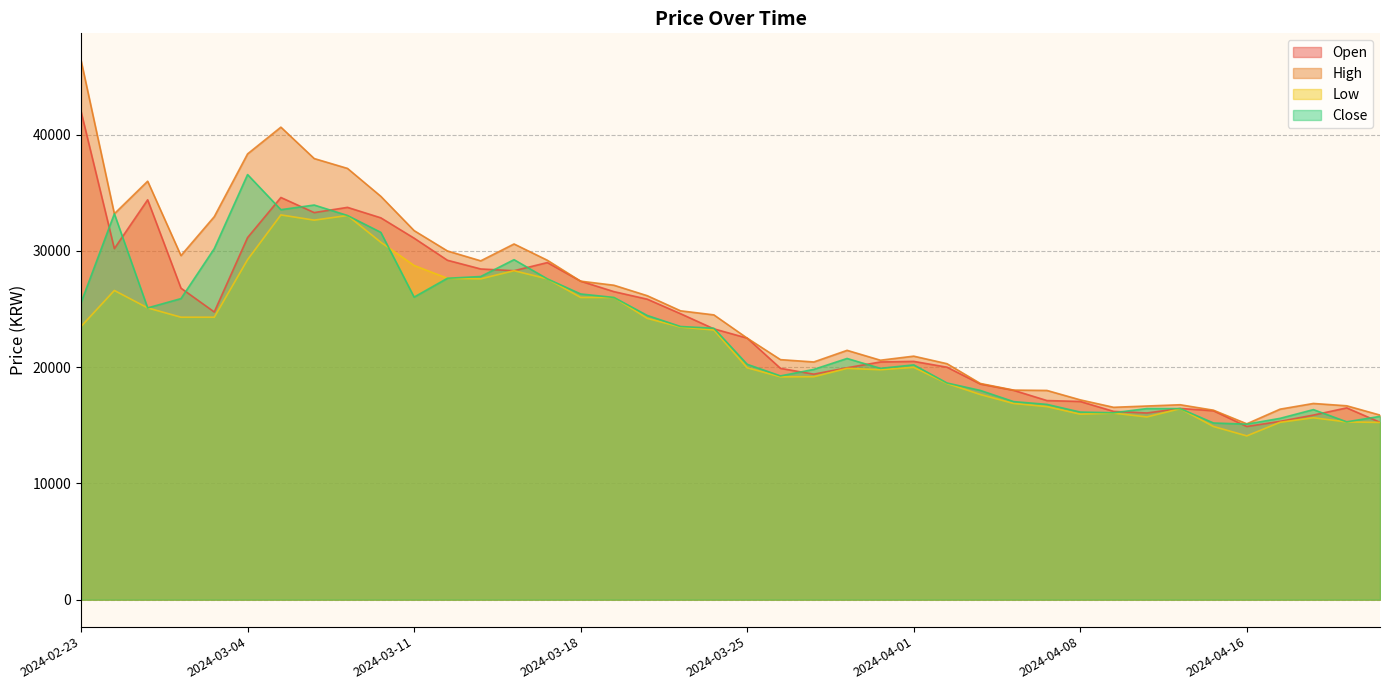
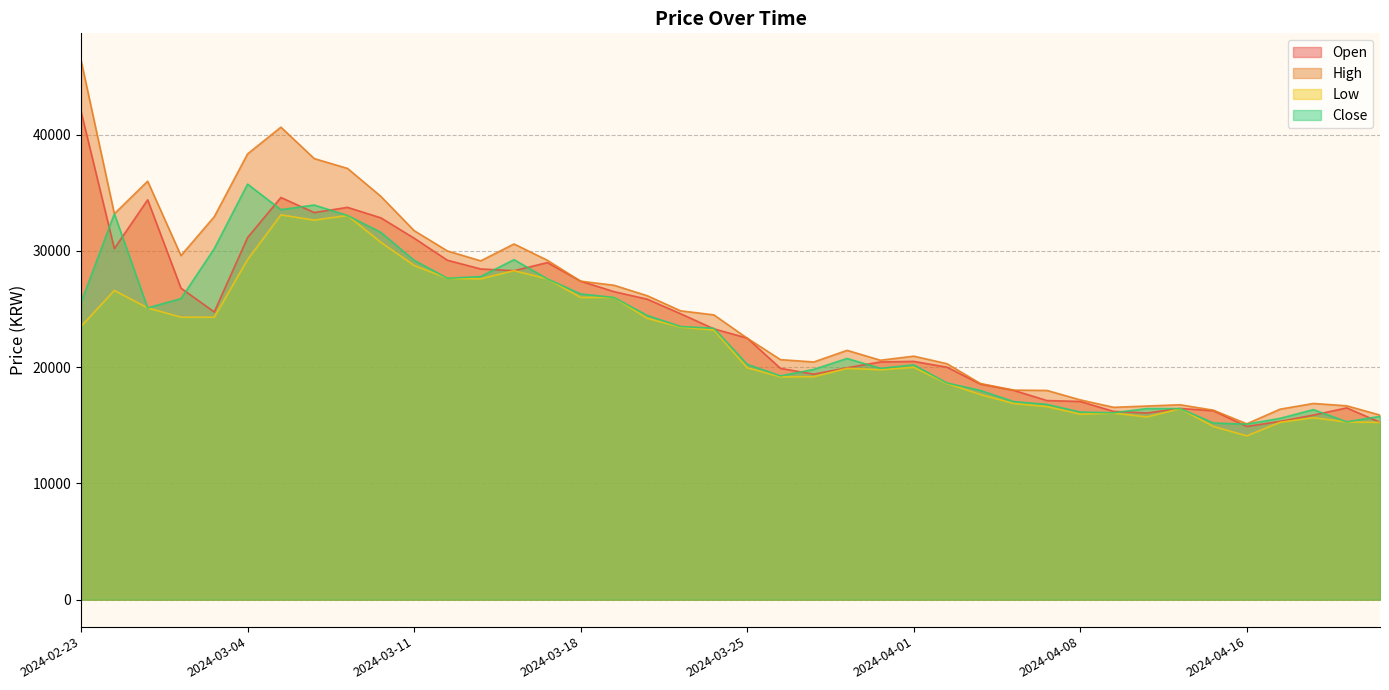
Close, 2024-03-04: 36600 -> 35800
Close, 2024-03-11: 26000 -> 29200
